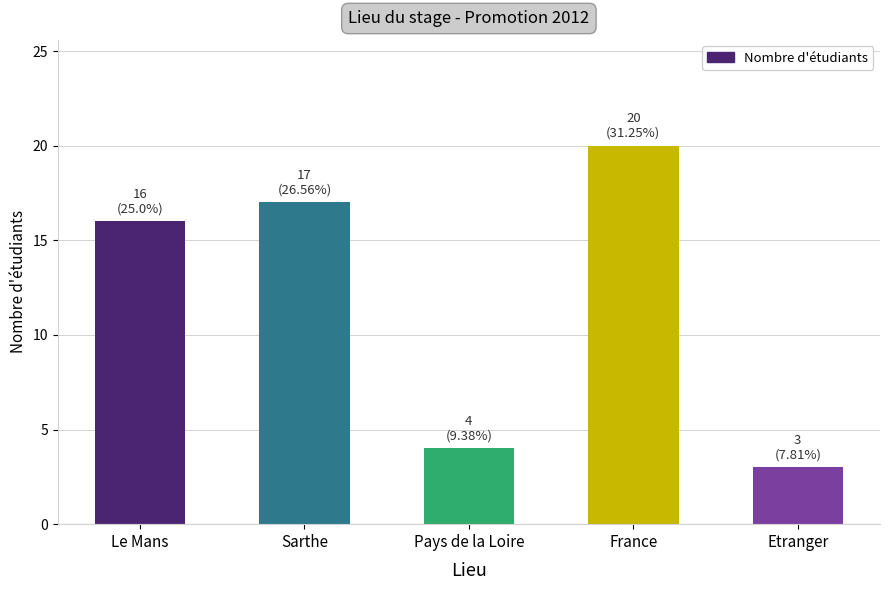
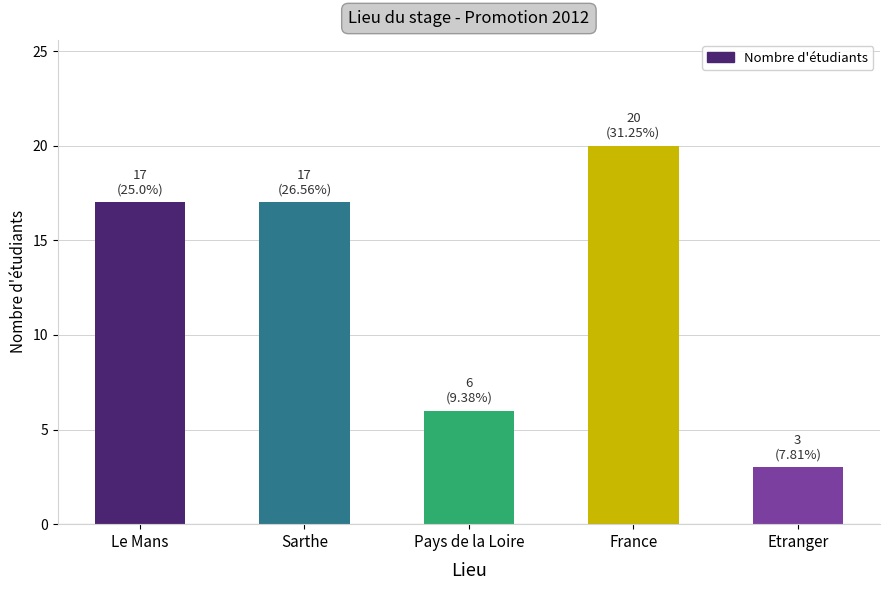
Le Mans: 16 -> 17
Pays de la Loire: 4 -> 6
